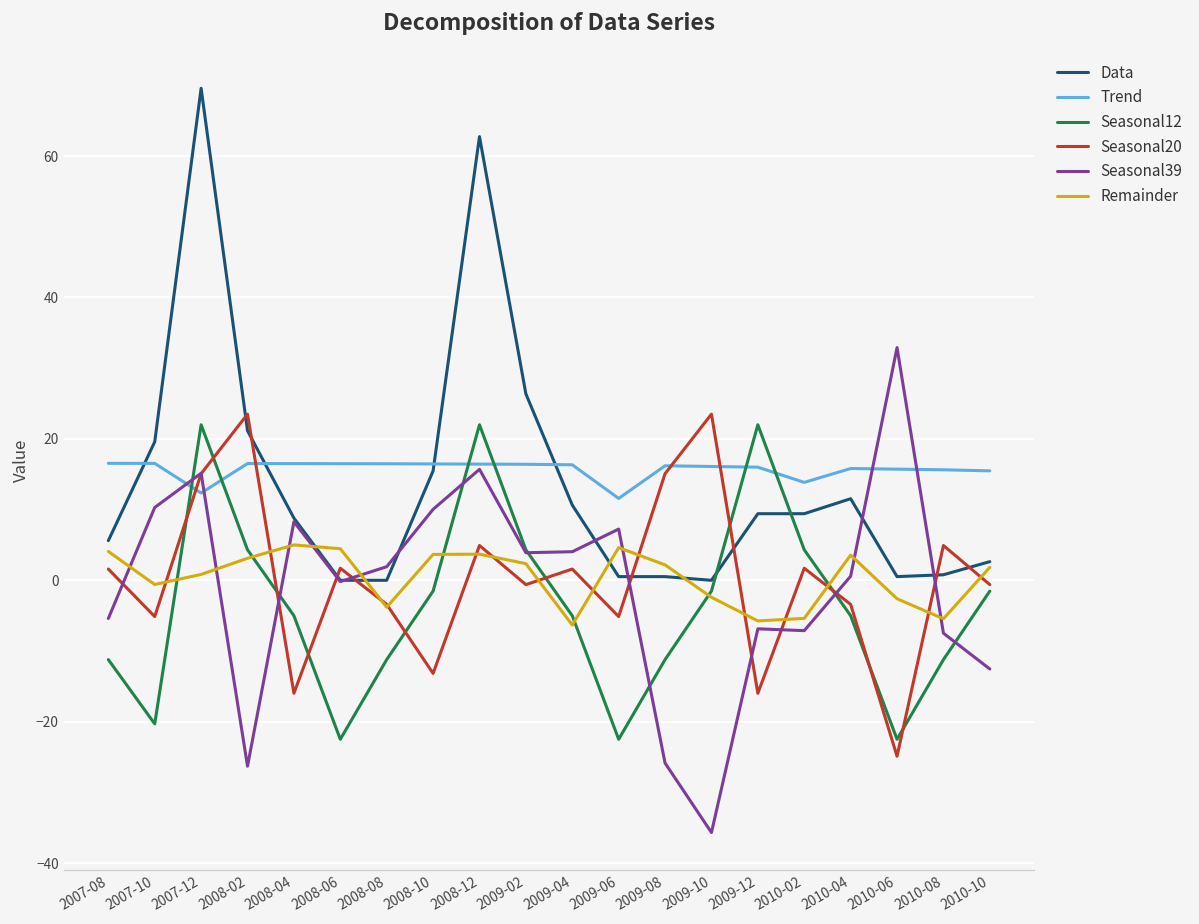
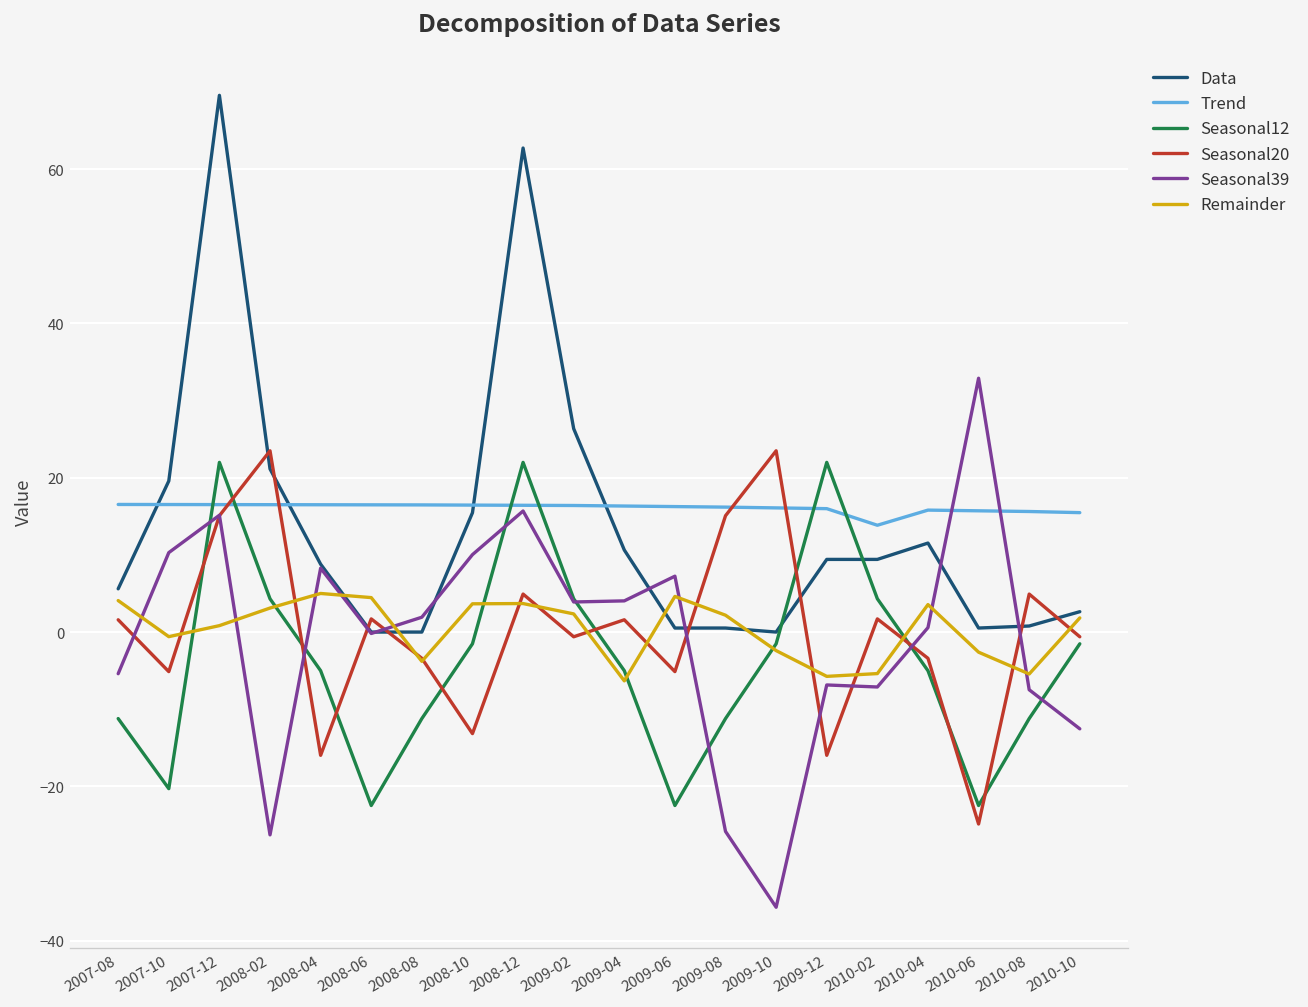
Trend, 2007-12: 12 -> 17
Trend, 2009-06: 12 -> 16
